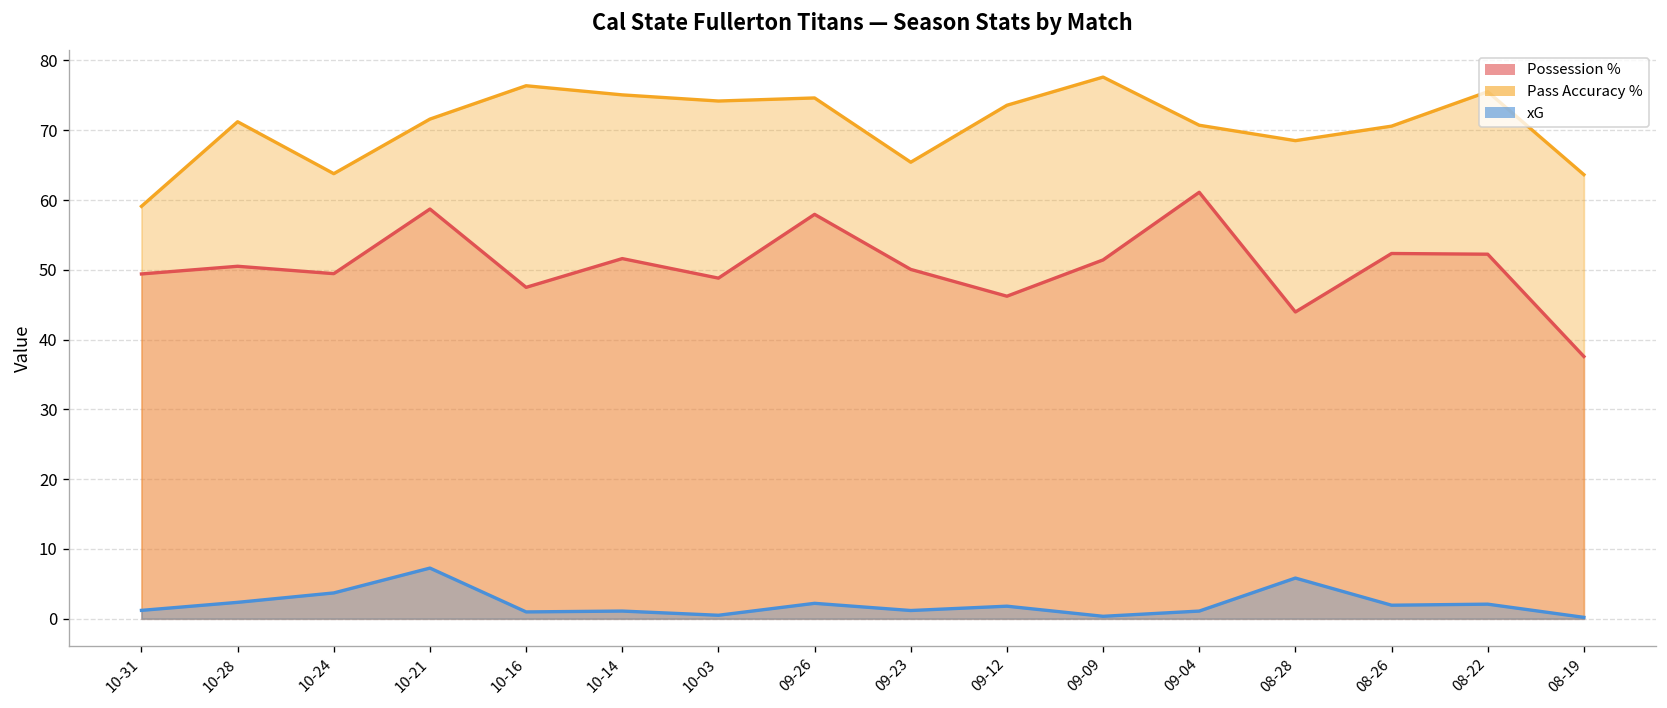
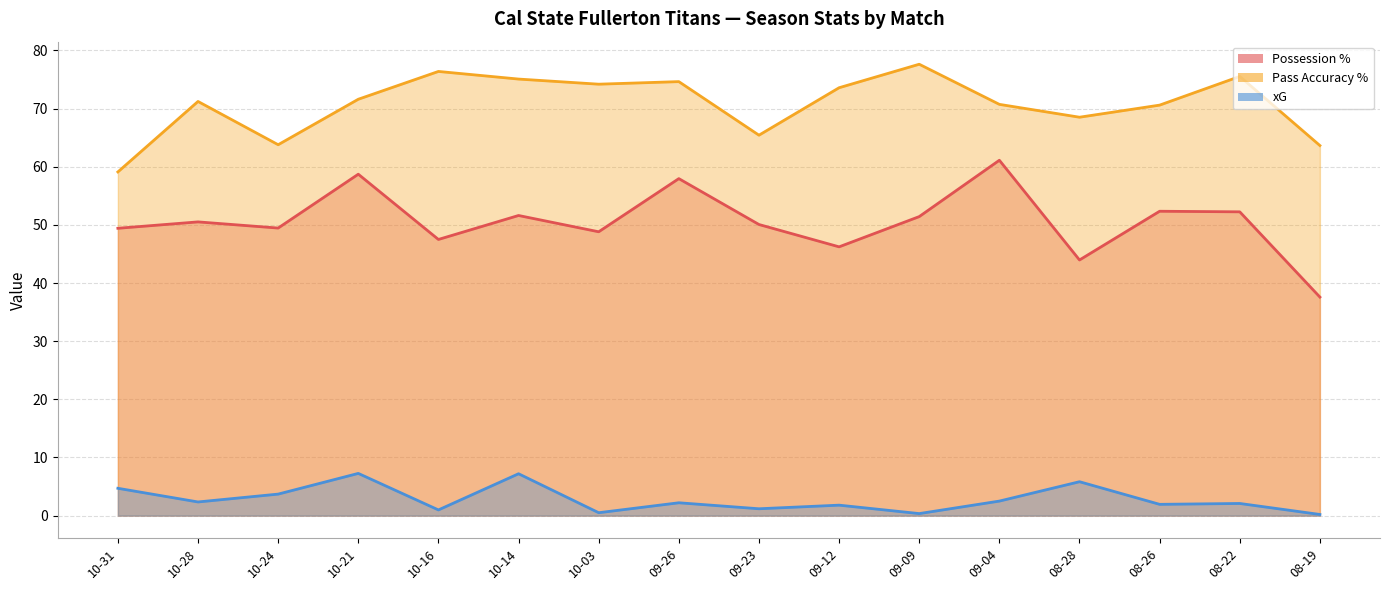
xG, 10-31: 1 -> 5
xG, 10-14: 1 -> 7
xG, 09-04: 1 -> 3
